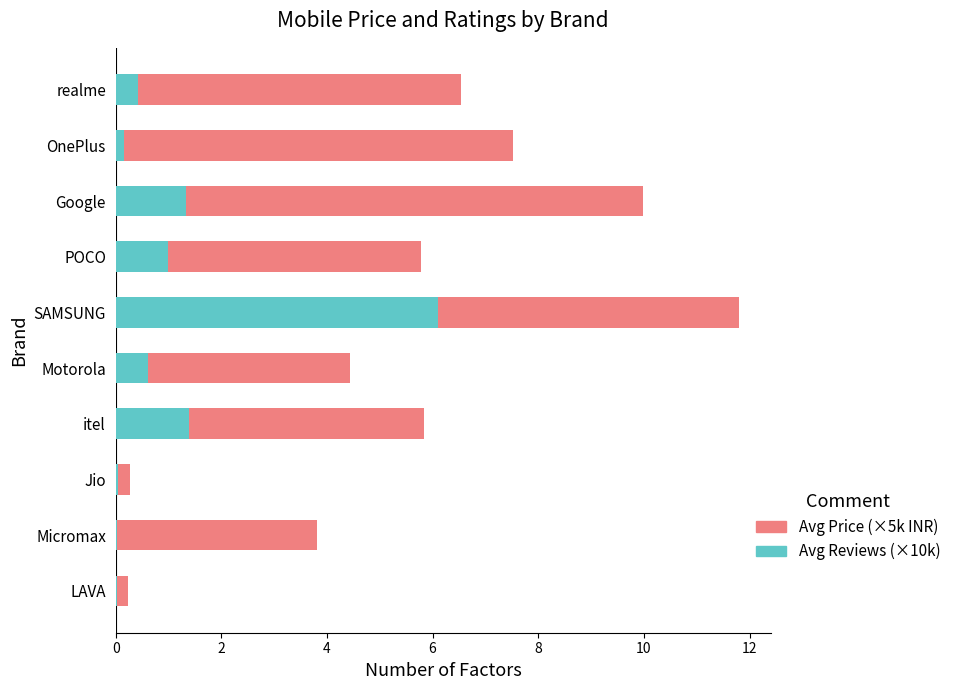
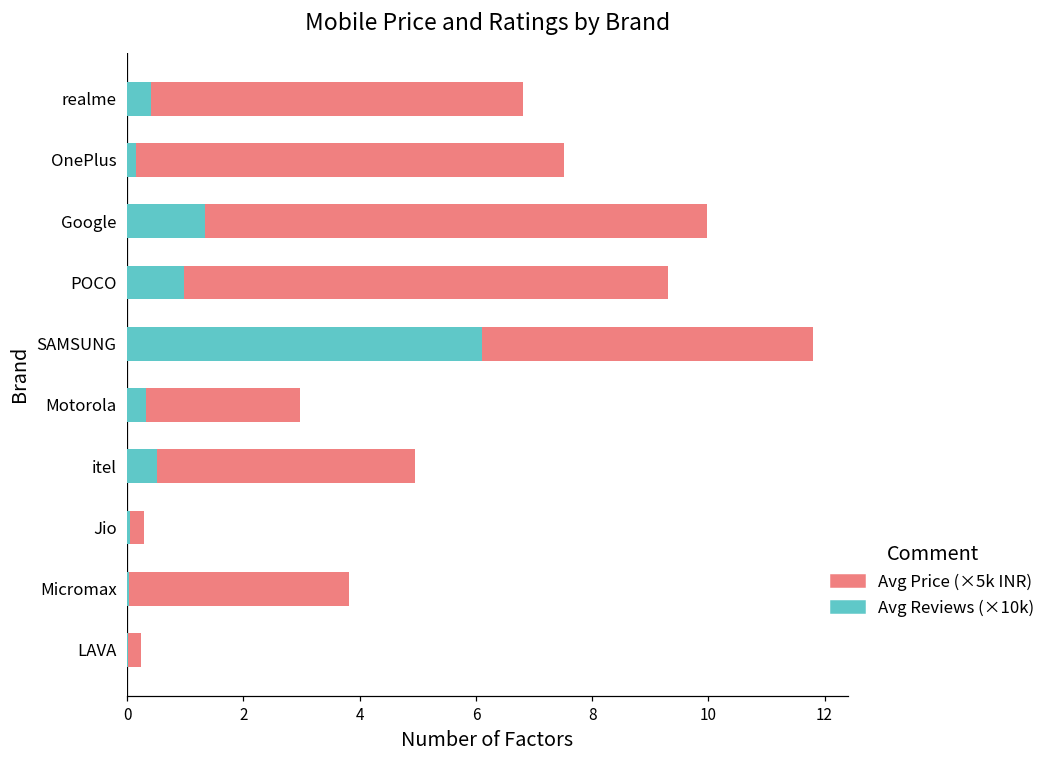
Avg Price (×5k INR), realme: 6.1 -> 6.4
Avg Price (×5k INR), POCO: 4.8 -> 8.3
Avg Reviews (×10k), Motorola: 0.6 -> 0.3
Avg Price (×5k INR), Motorola: 3.8 -> 2.7
Avg Reviews (×10k), itel: 1.4 -> 0.5
